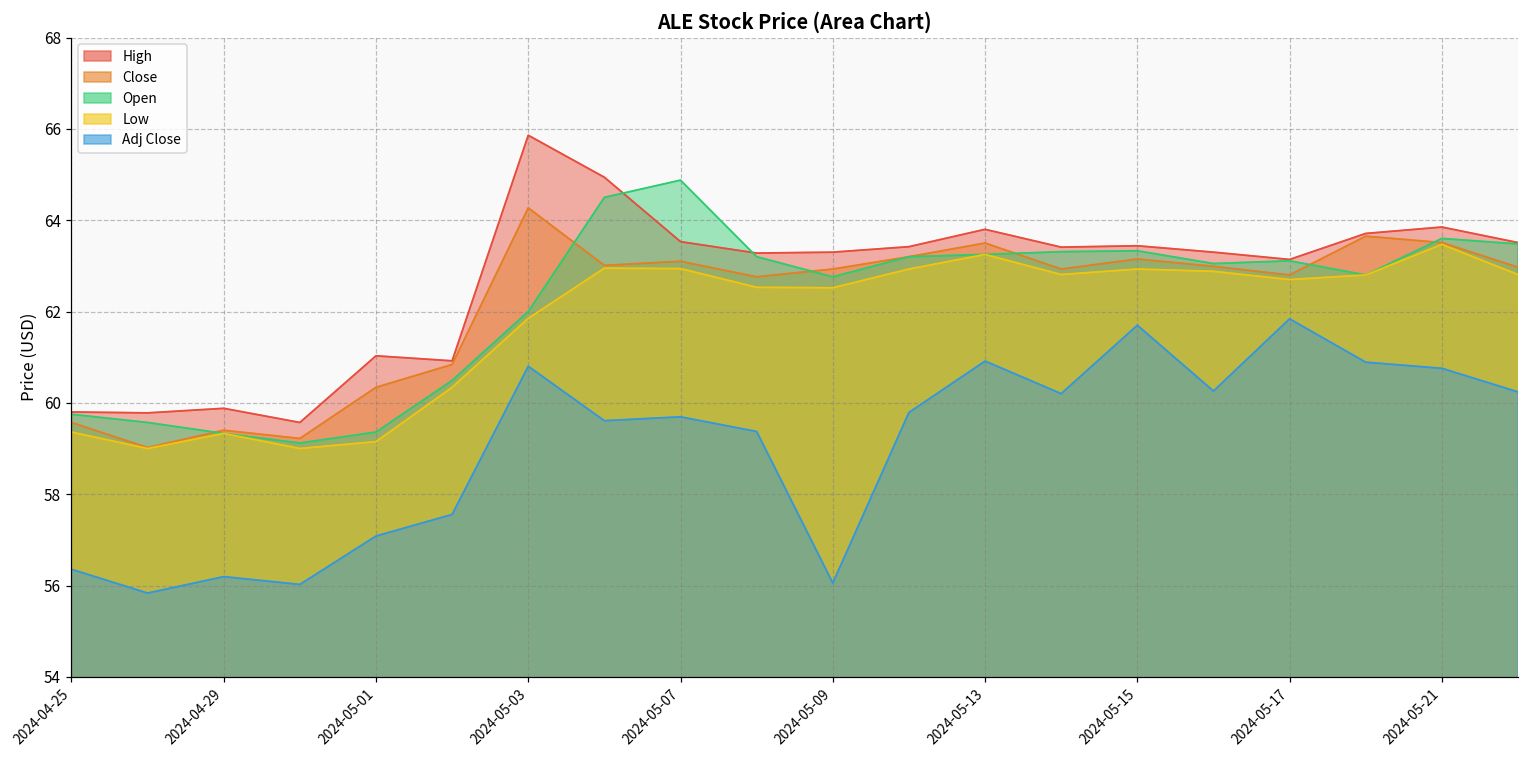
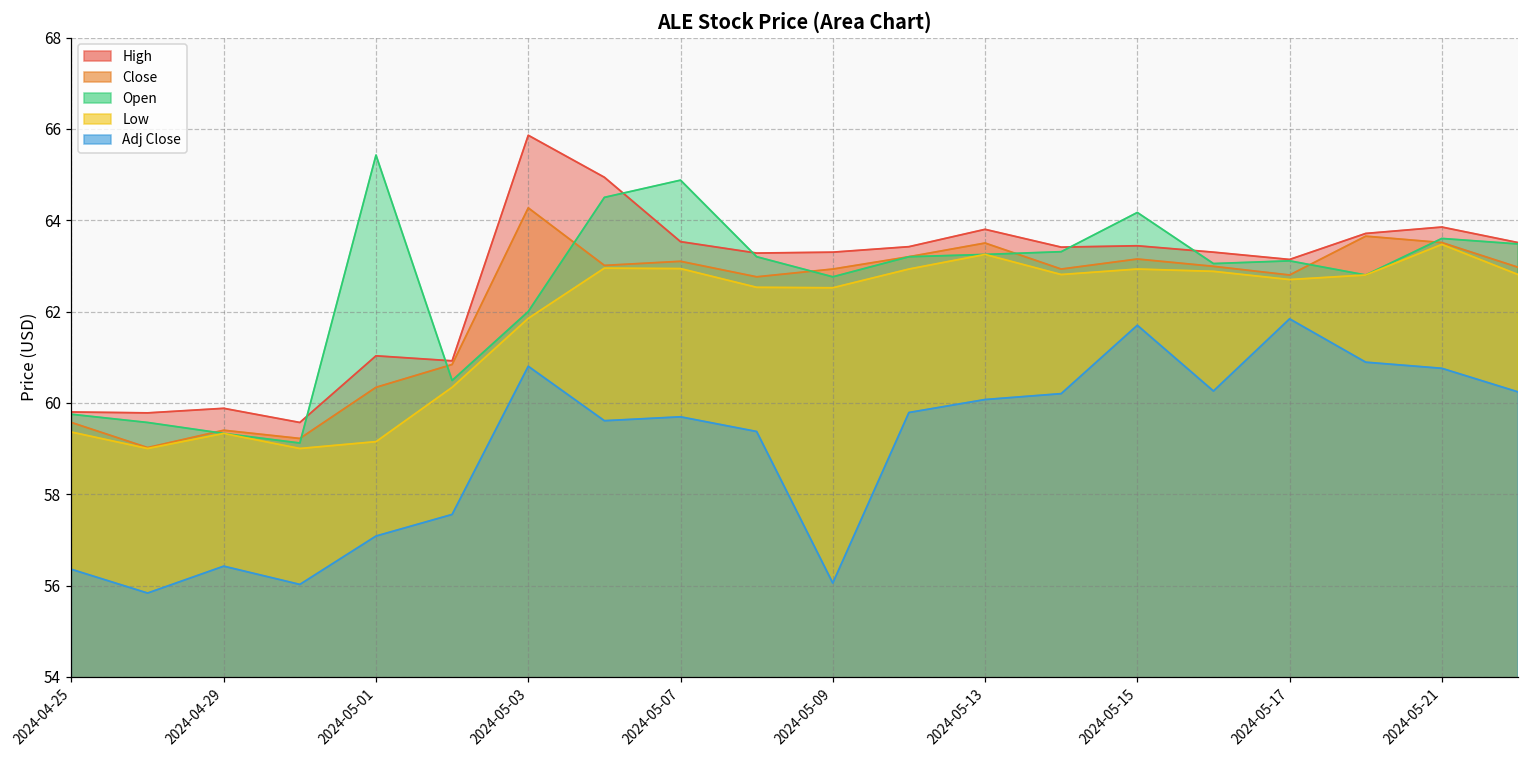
Adj Close, 2024-04-29: 56.2 -> 56.4
Open, 2024-05-01: 59.4 -> 65.4
Adj Close, 2024-05-13: 60.9 -> 60.1
Open, 2024-05-15: 63.3 -> 64.2
